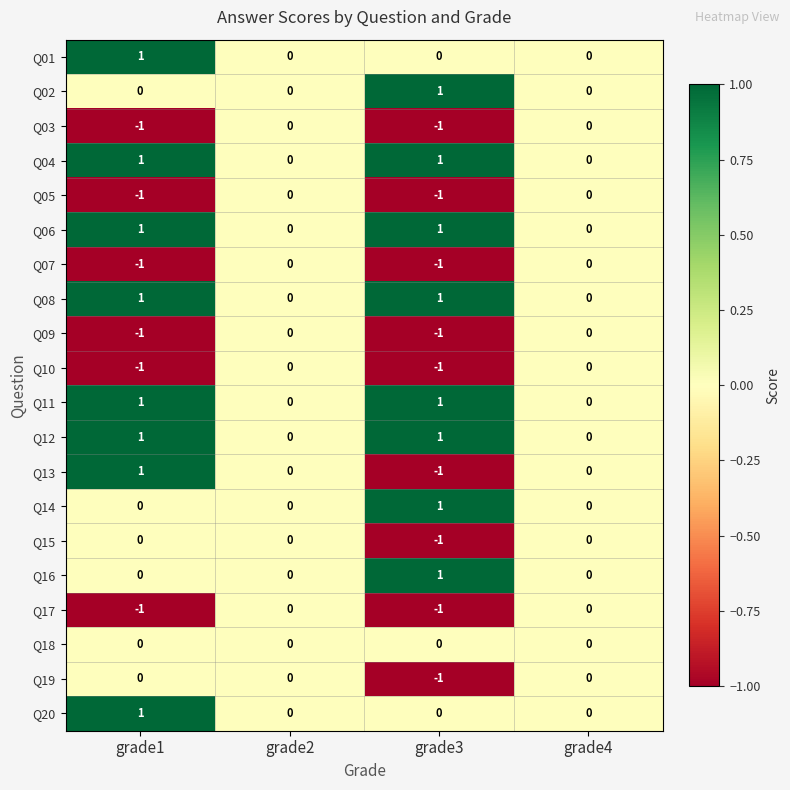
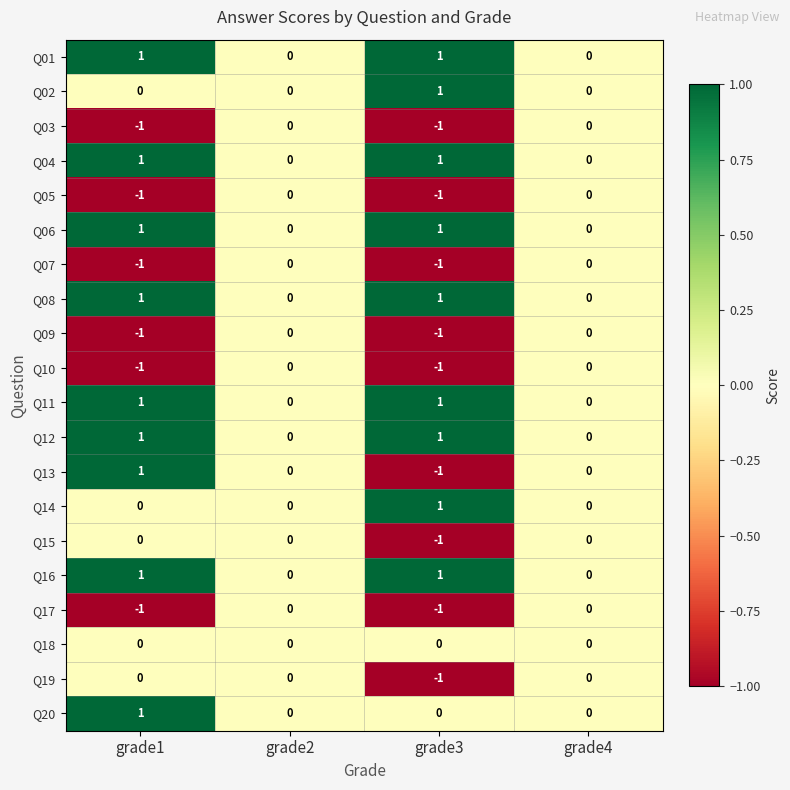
Q01, grade3: 0 -> 1
Q16, grade1: 0 -> 1
